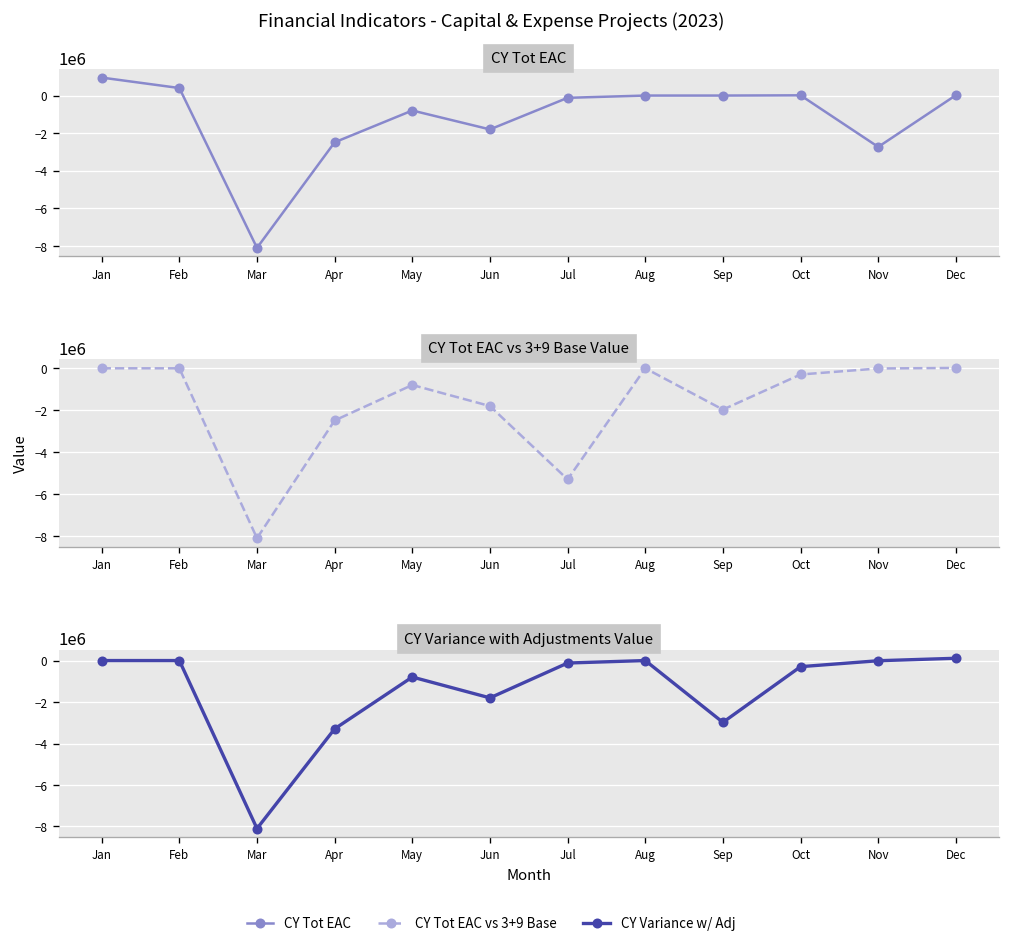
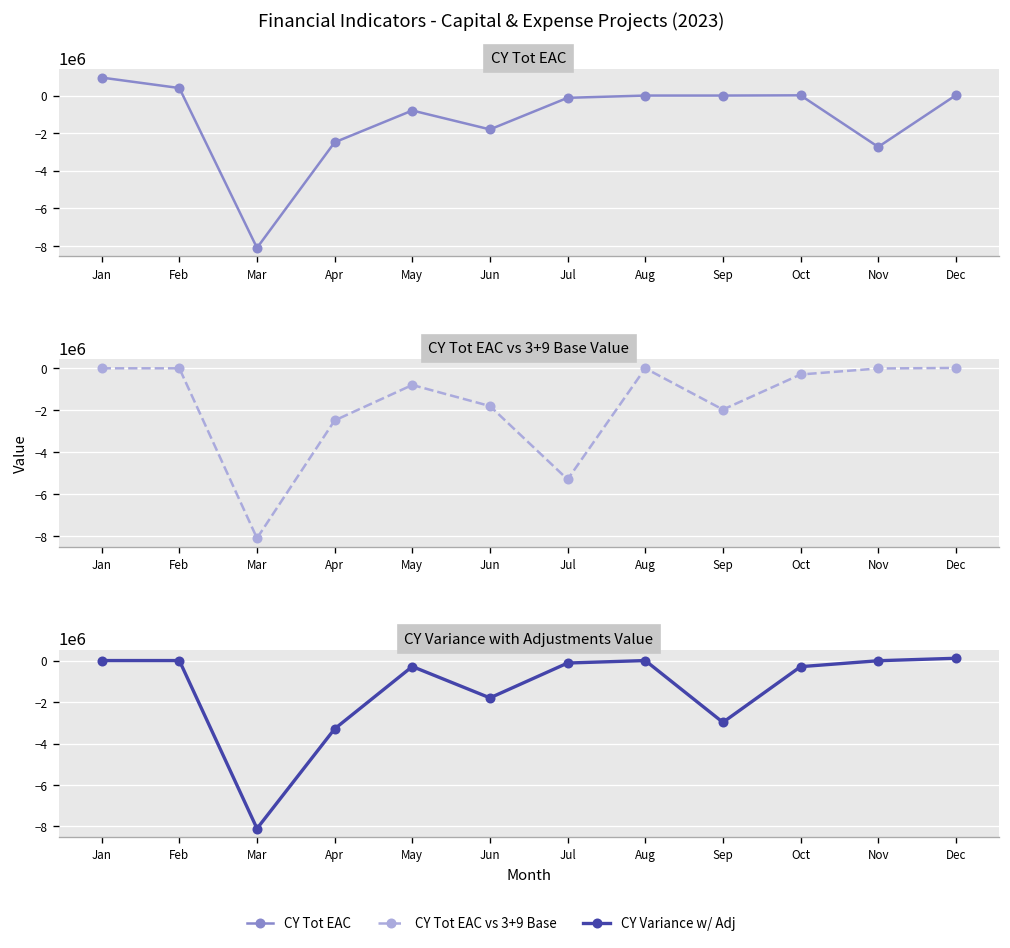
CY Variance with Adjustments Value, May: -800000 -> -300000
